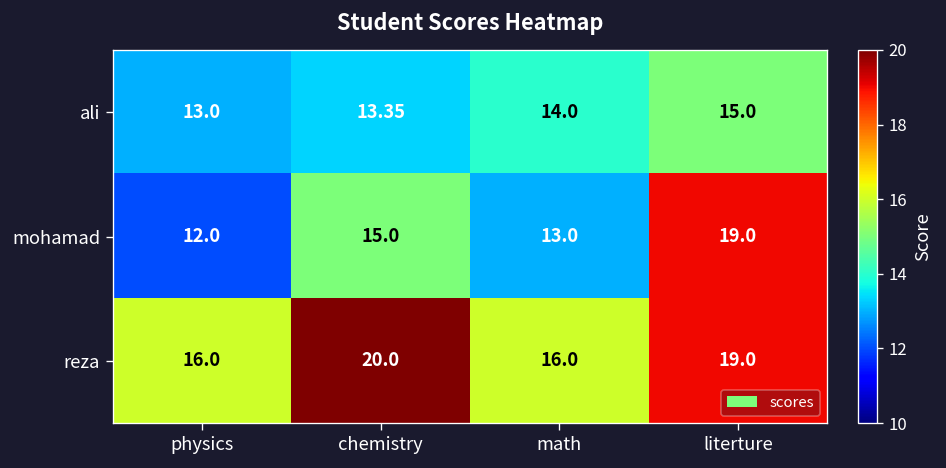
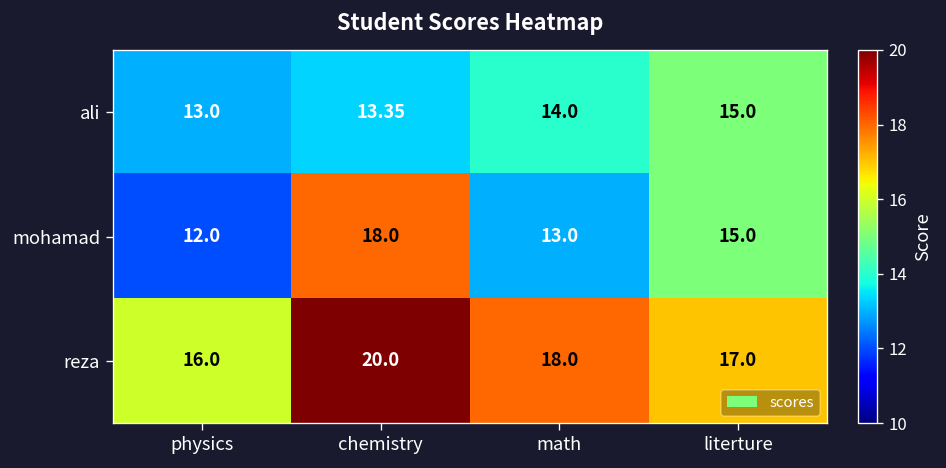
mohamad, chemistry: 15.0 -> 18.0
mohamad, literture: 19.0 -> 15.0
reza, math: 16.0 -> 18.0
reza, literture: 19.0 -> 17.0
